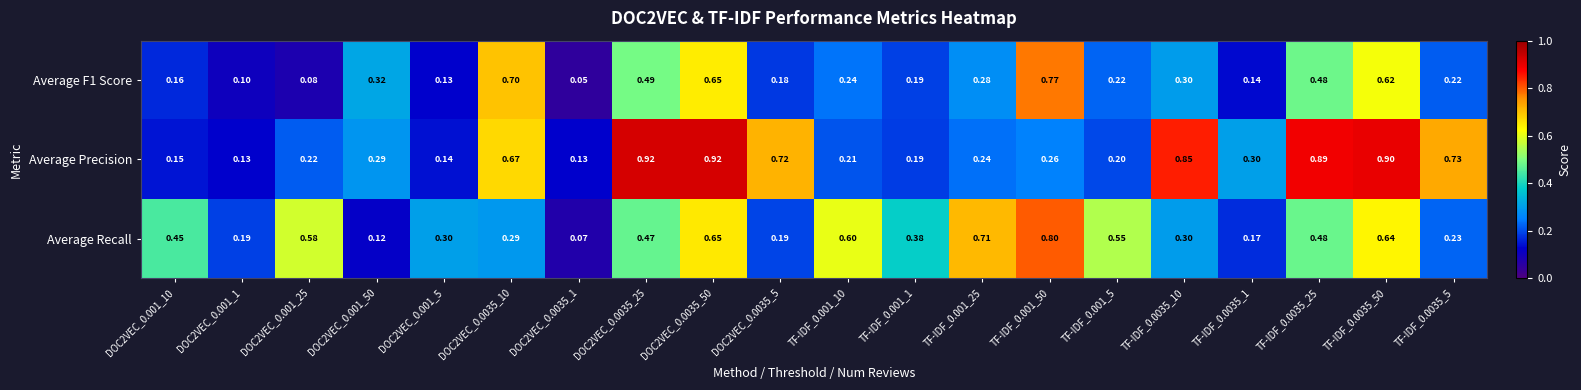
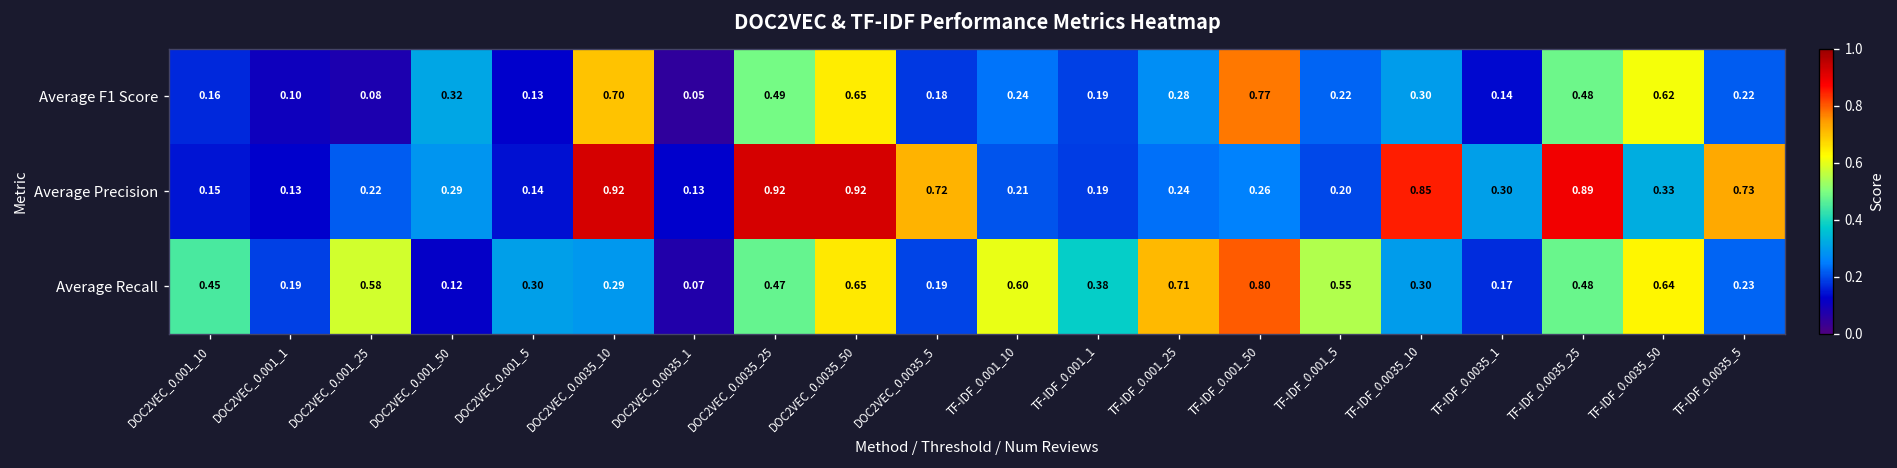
Average Precision, DOC2VEC_0.0035_10: 0.67 -> 0.92
Average Precision, TF-IDF_0.0035_50: 0.90 -> 0.33
